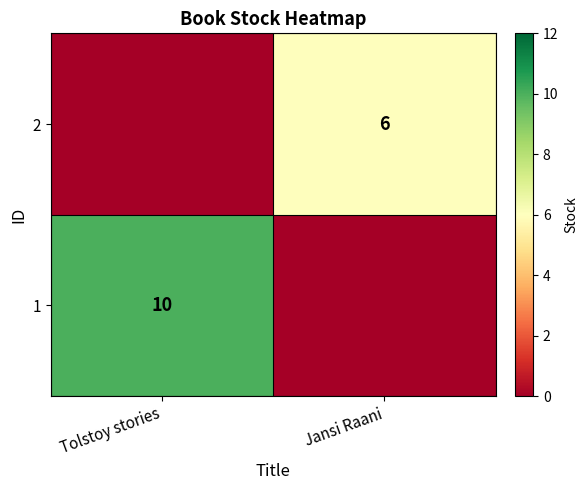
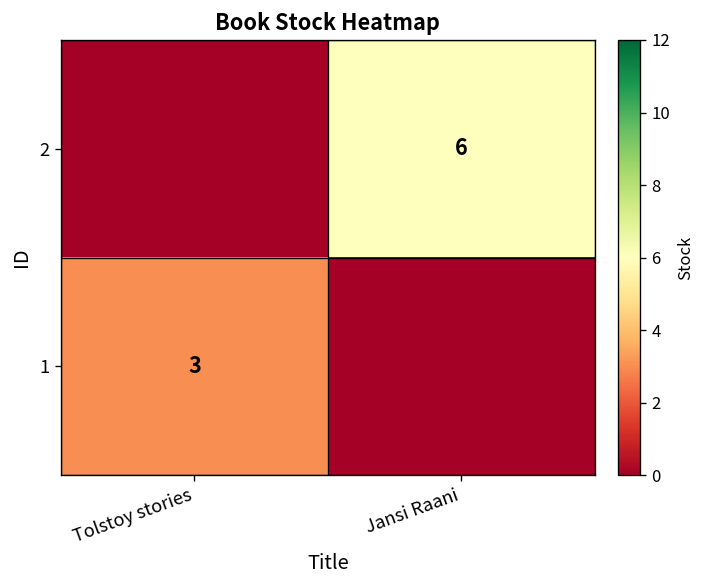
1, Tolstoy stories: 10 -> 3
